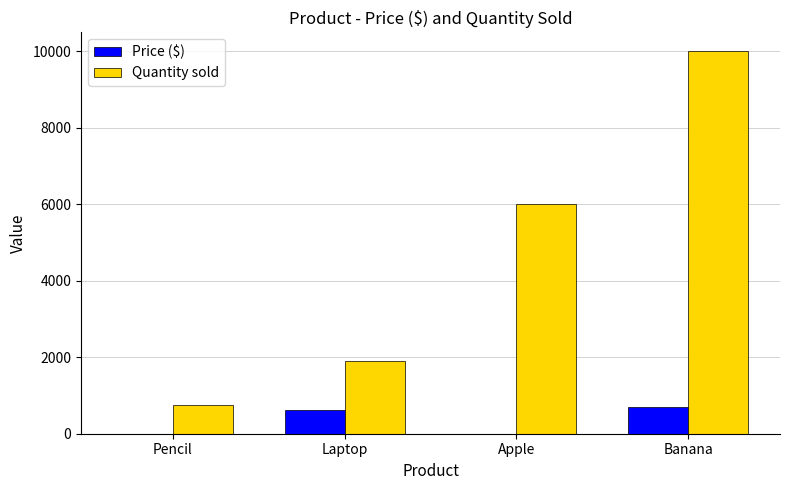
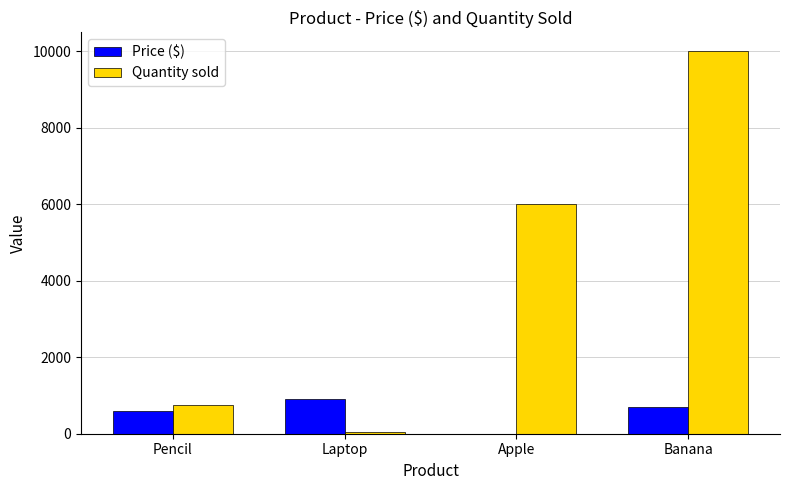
Price ($), Pencil: 0 -> 600
Price ($), Laptop: 600 -> 900
Quantity sold, Laptop: 1900 -> 0
